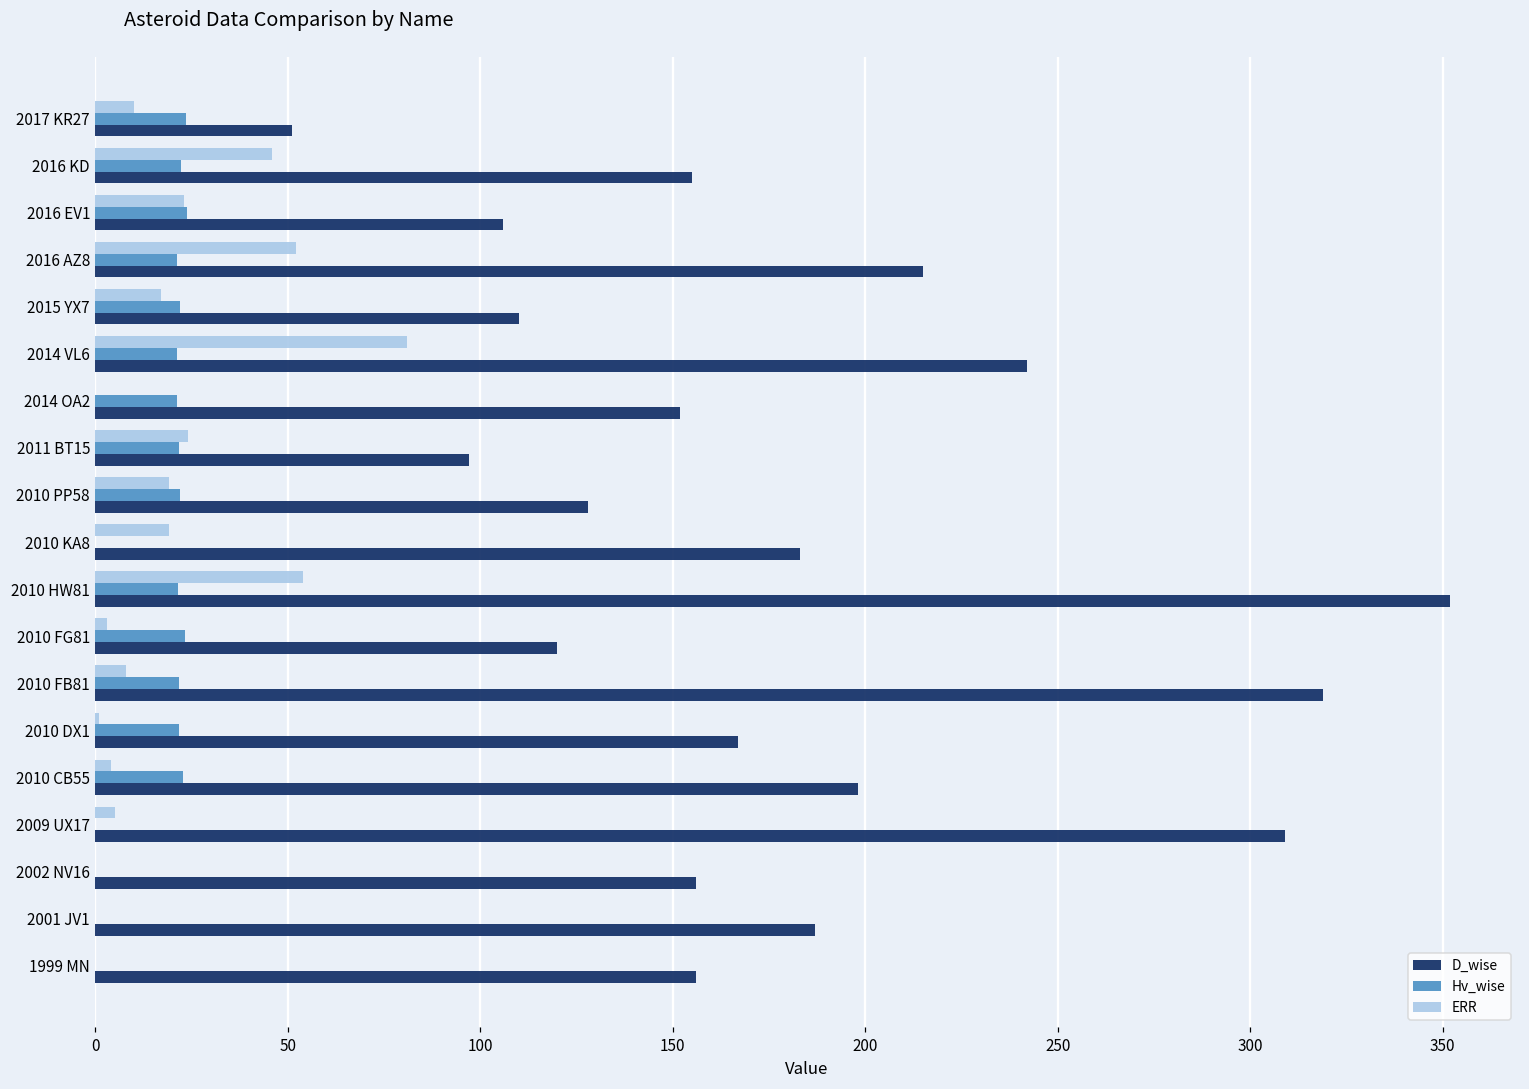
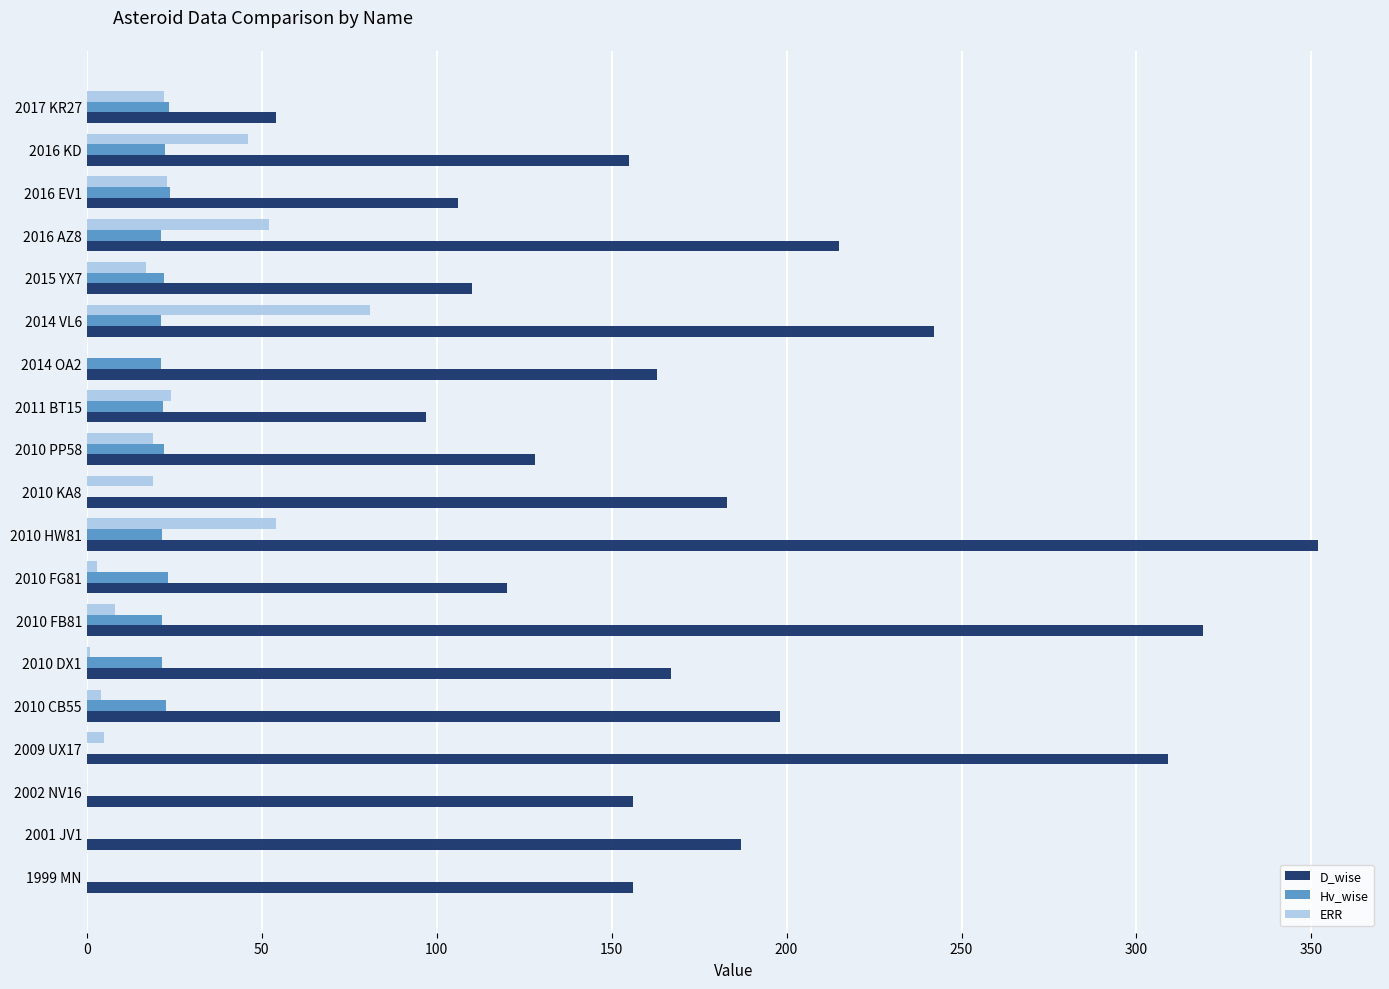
ERR, 2017 KR27: 10 -> 22
D_wise, 2017 KR27: 51 -> 54
D_wise, 2014 OA2: 152 -> 163
